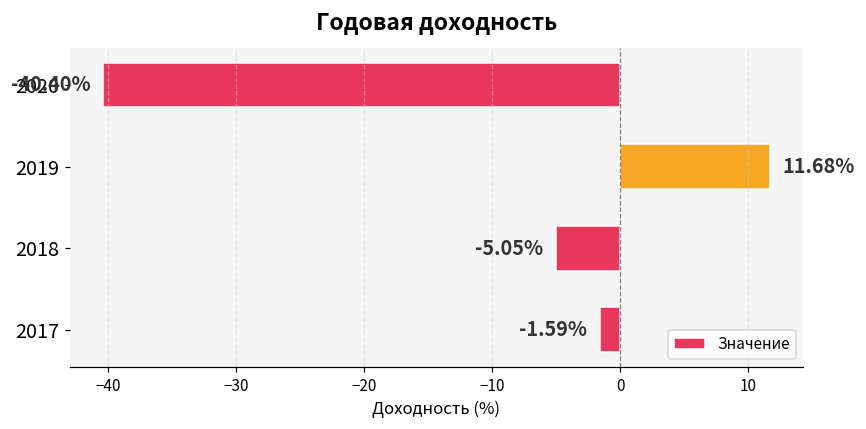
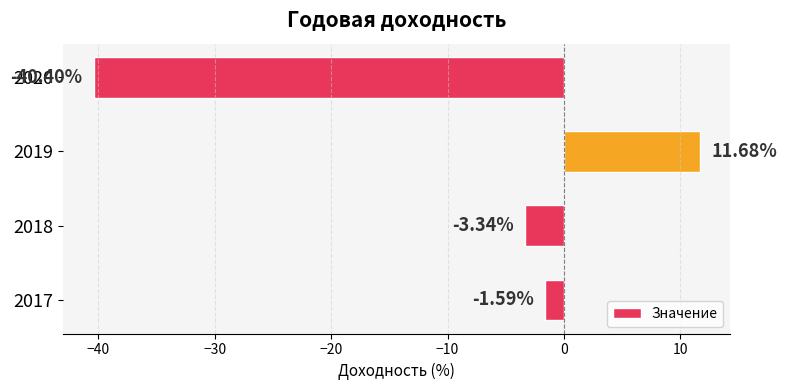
2018: -5.05% -> -3.34%
